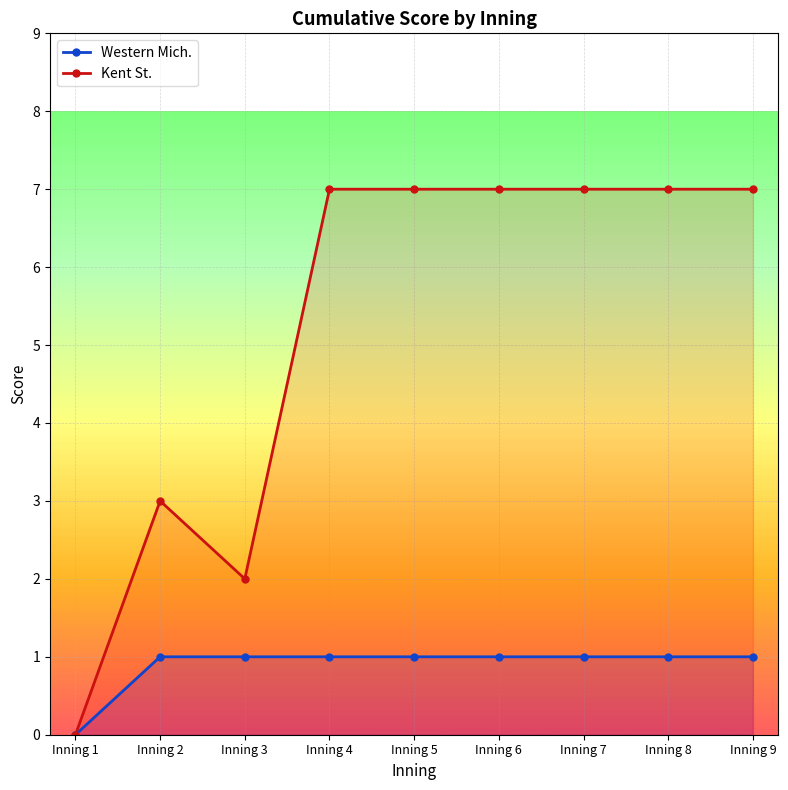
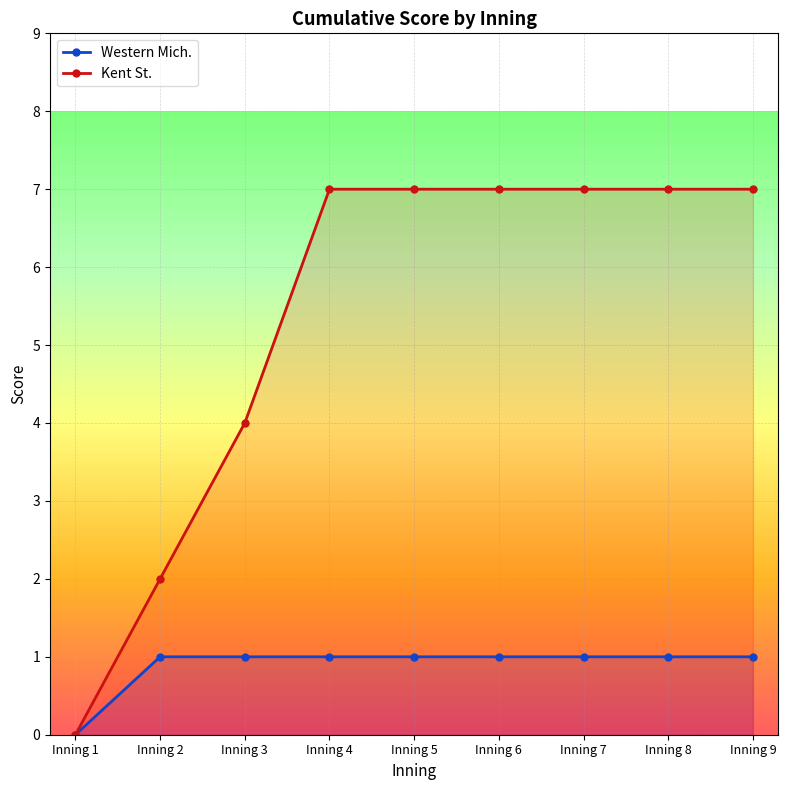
Kent St., Inning 2: 3 -> 2
Kent St., Inning 3: 2 -> 4
